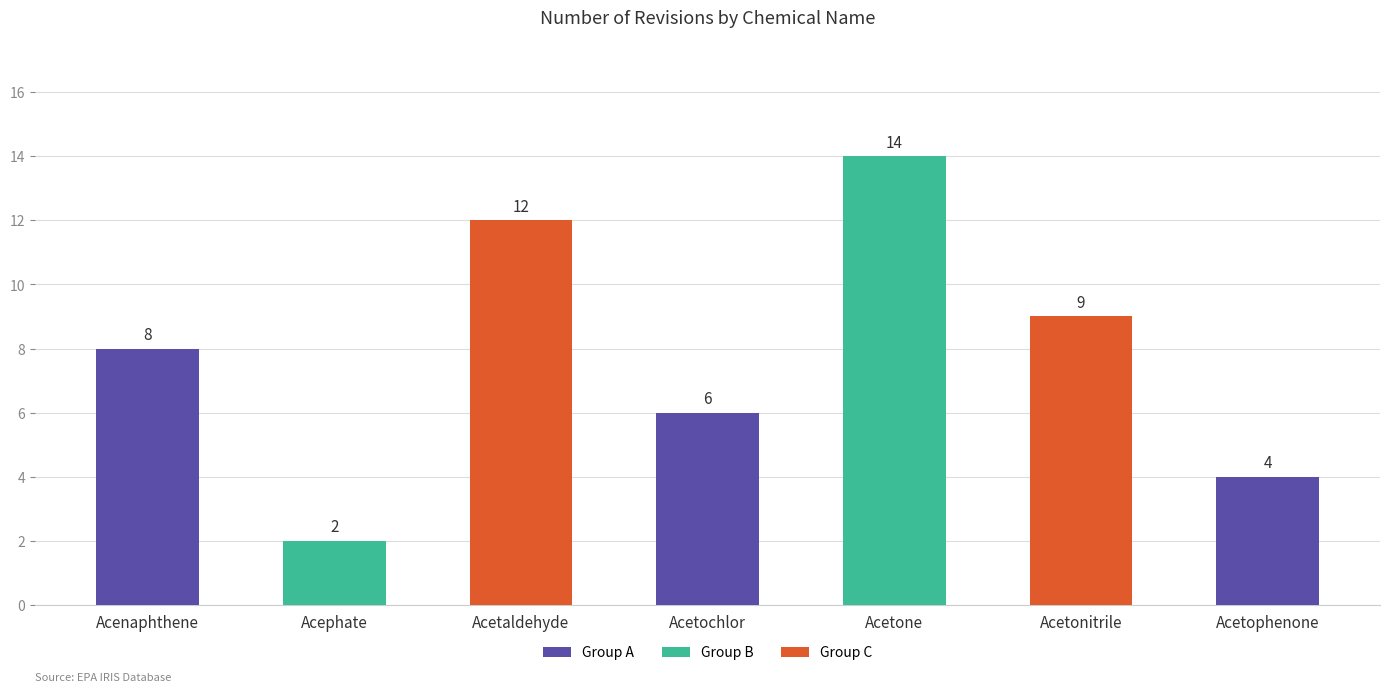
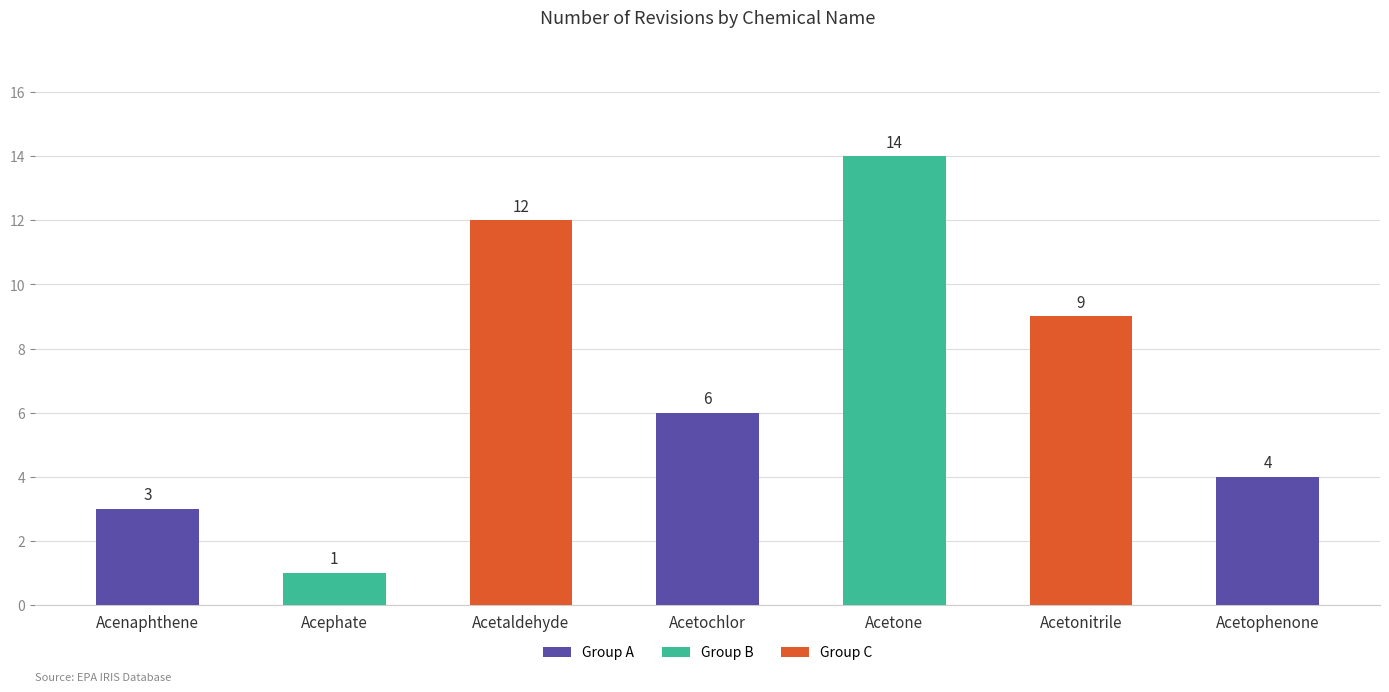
Acenaphthene: 8 -> 3
Acephate: 2 -> 1
